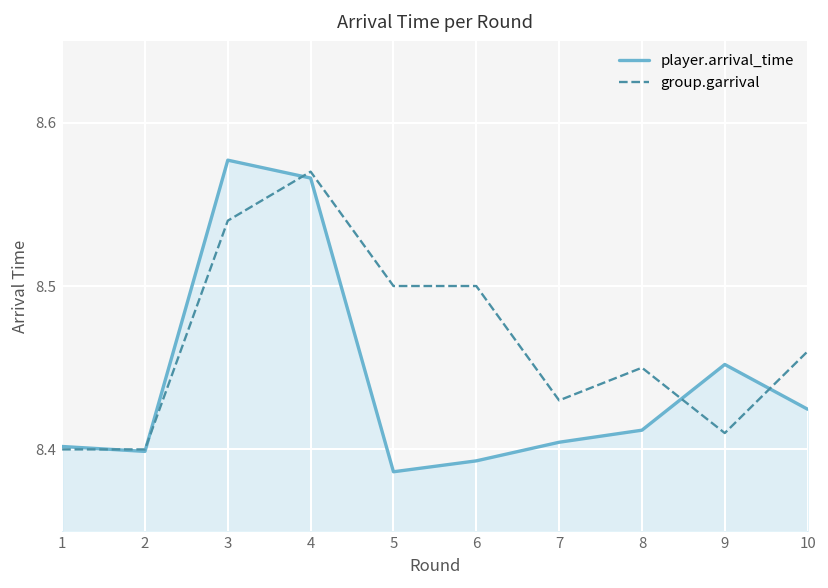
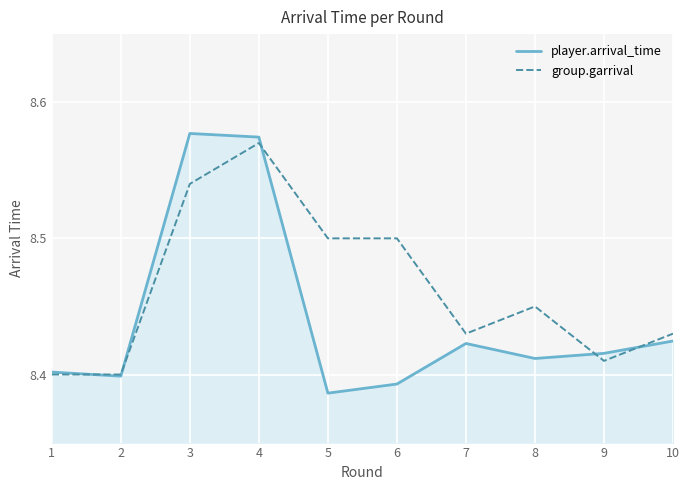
player.arrival_time, 4: 8.566 -> 8.574
player.arrival_time, 7: 8.404 -> 8.423
player.arrival_time, 9: 8.452 -> 8.416
group.garrival, 10: 8.46 -> 8.43
